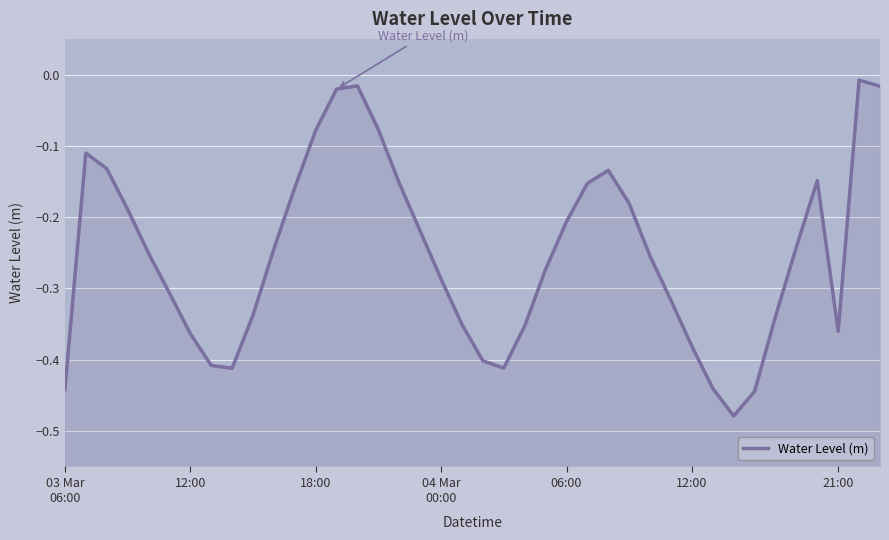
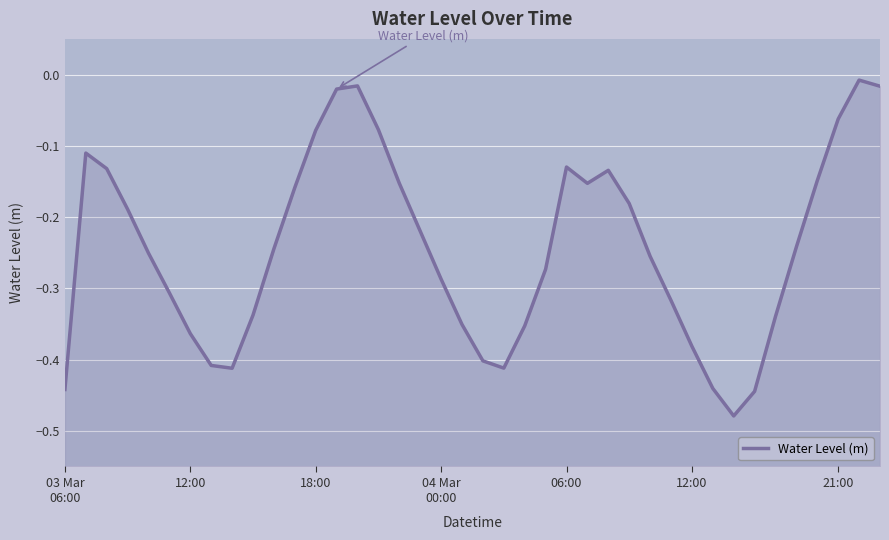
06:00: -0.21 -> -0.13
21:00: -0.36 -> -0.06
